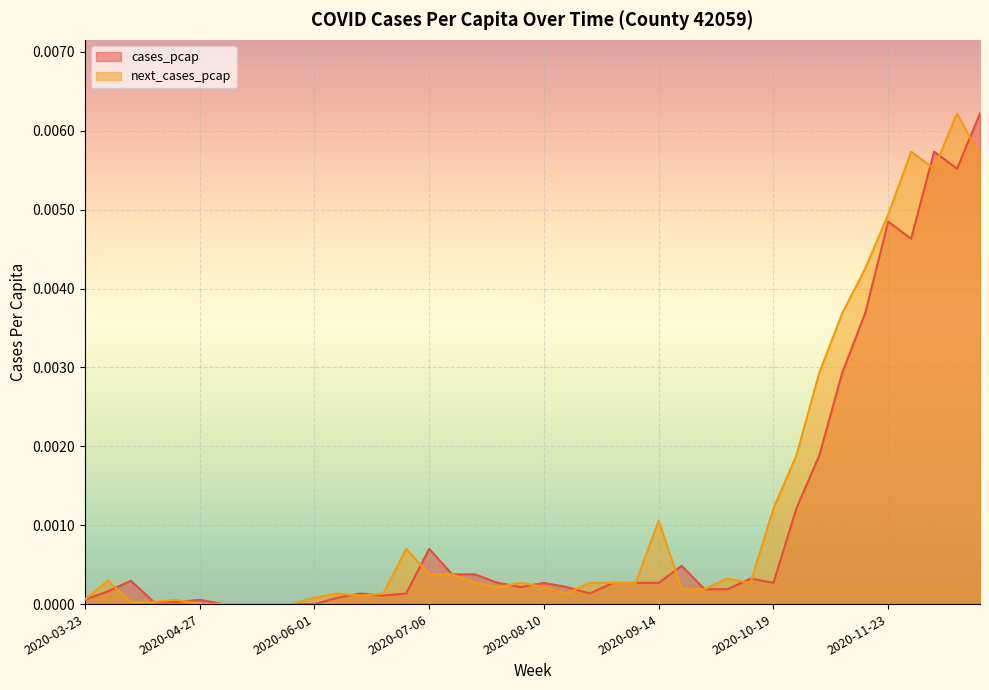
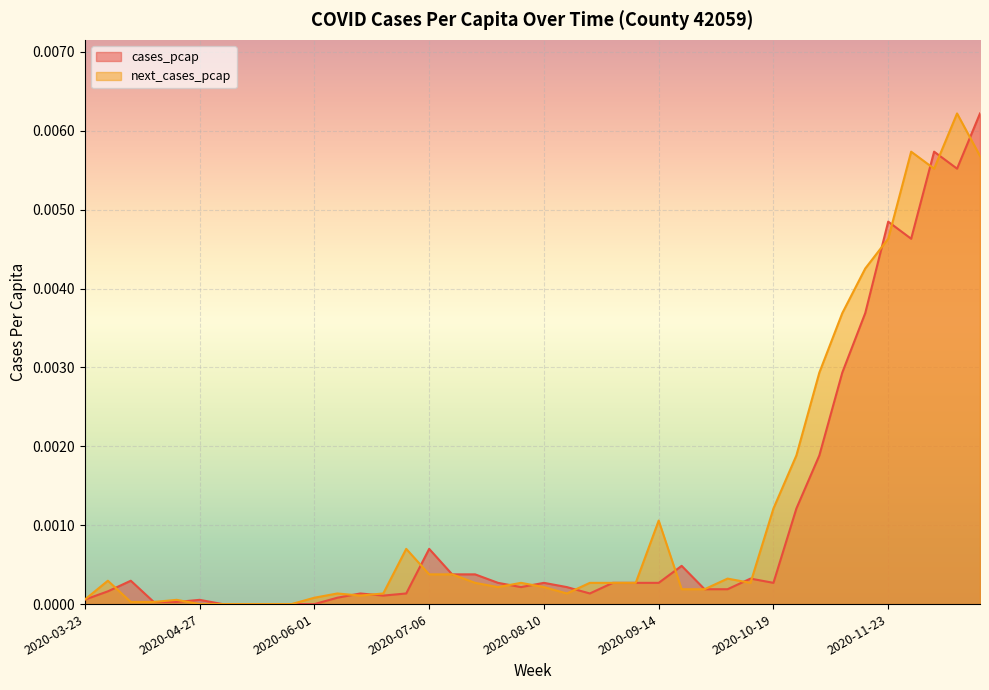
next_cases_pcap, 2020-11-23: 0.0049 -> 0.0046
